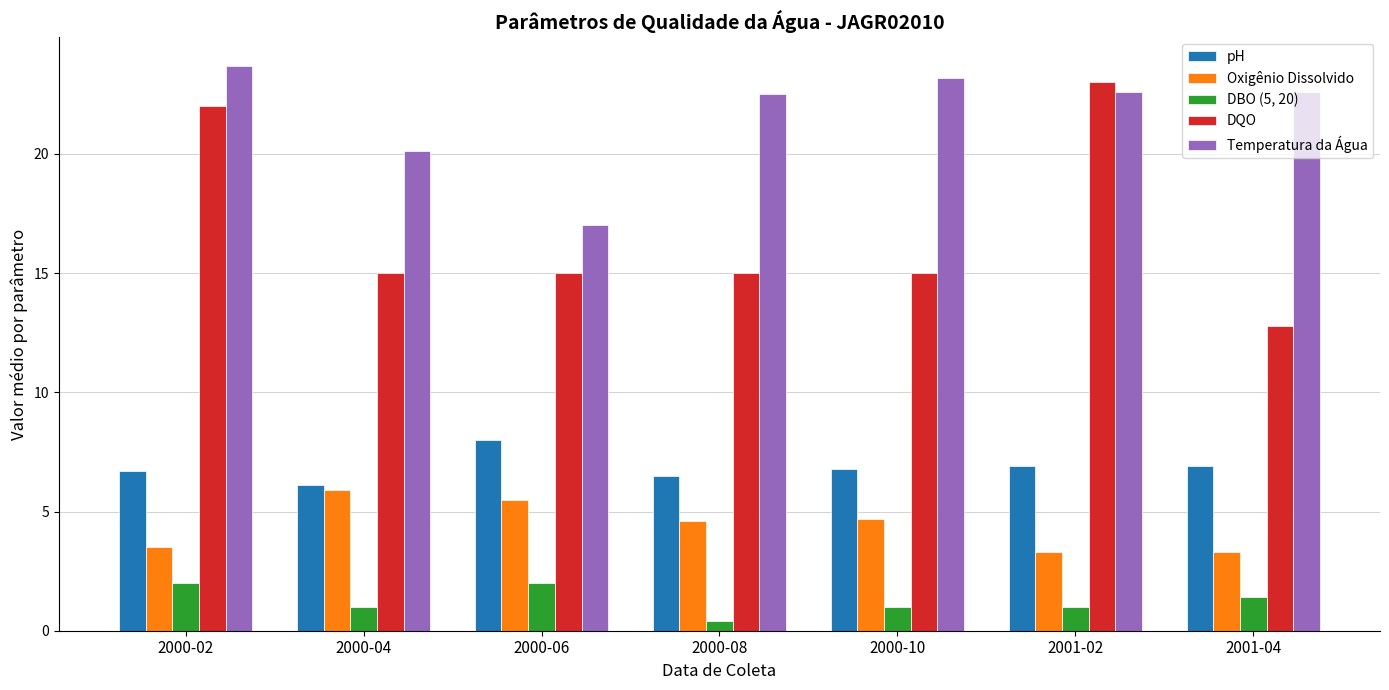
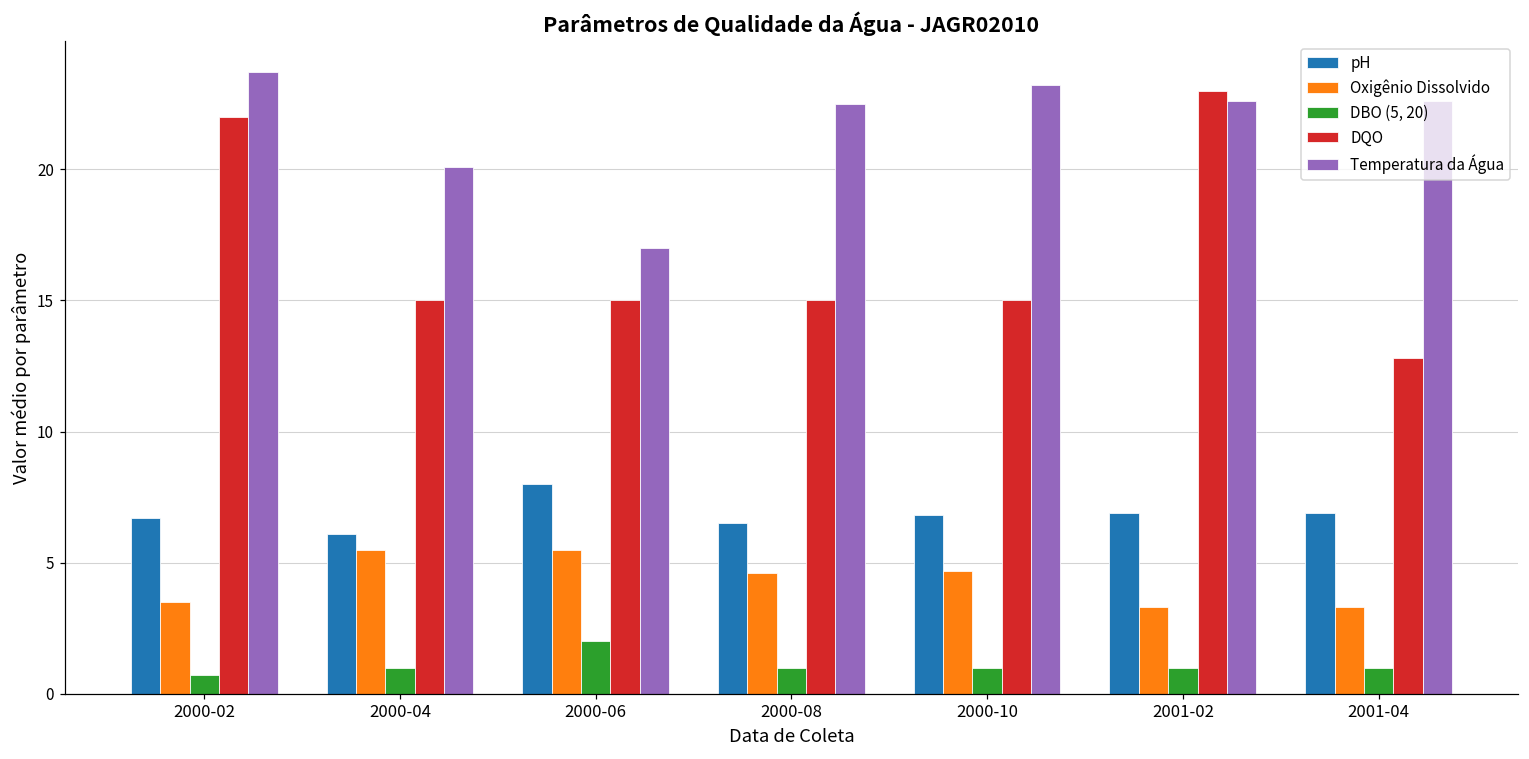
DBO (5, 20), 2000-02: 2.0 -> 0.7
Oxigênio Dissolvido, 2000-04: 5.9 -> 5.5
DBO (5, 20), 2000-08: 0.4 -> 1.0
DBO (5, 20), 2001-04: 1.4 -> 1.0
